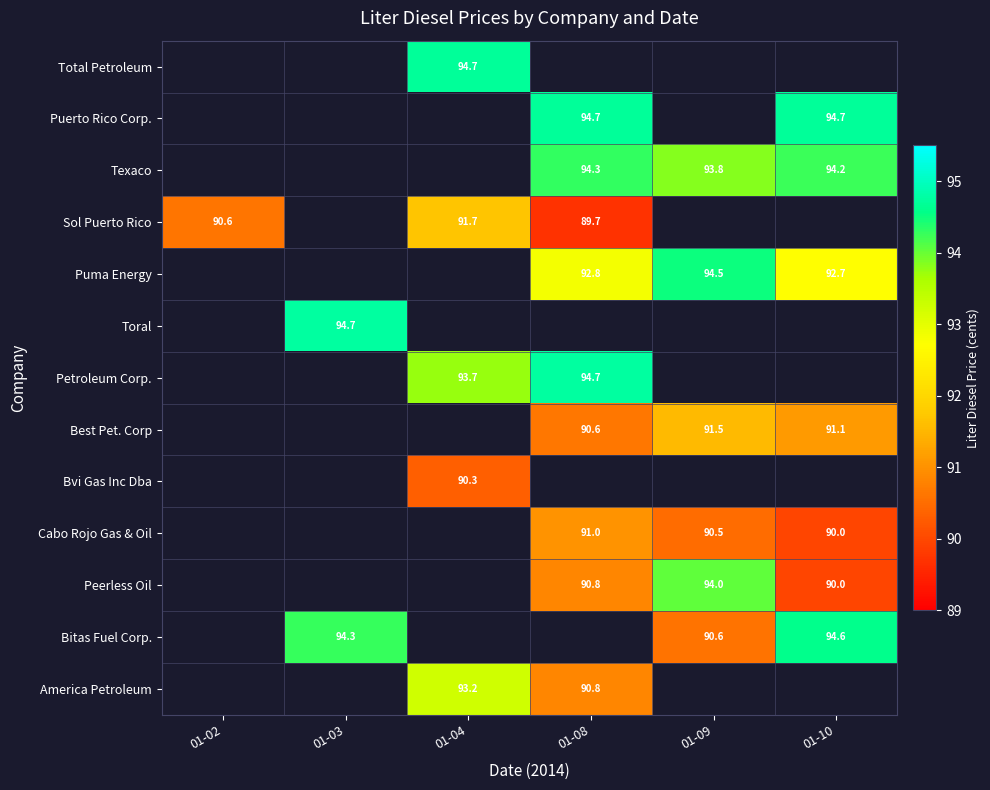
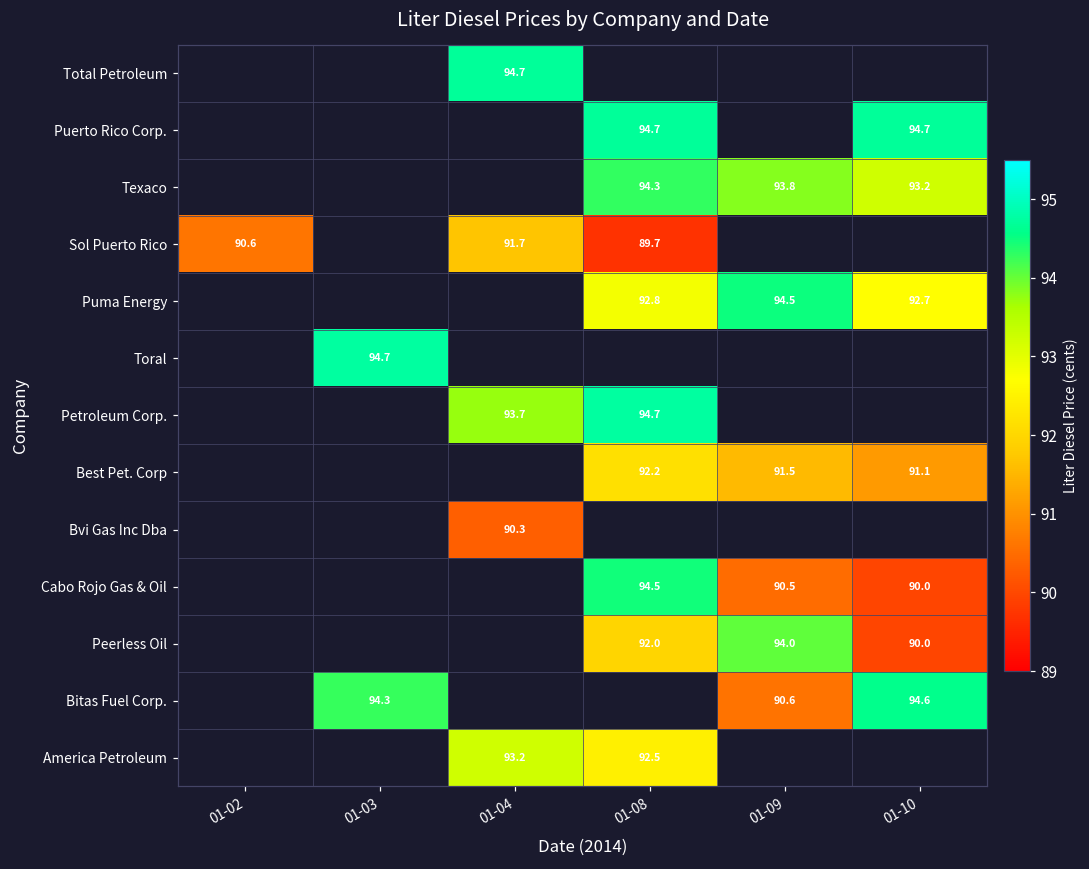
Texaco, 01-10: 94.2 -> 93.2
Best Pet. Corp, 01-08: 90.6 -> 92.2
Cabo Rojo Gas & Oil, 01-08: 91.0 -> 94.5
Peerless Oil, 01-08: 90.8 -> 92.0
America Petroleum, 01-08: 90.8 -> 92.5
